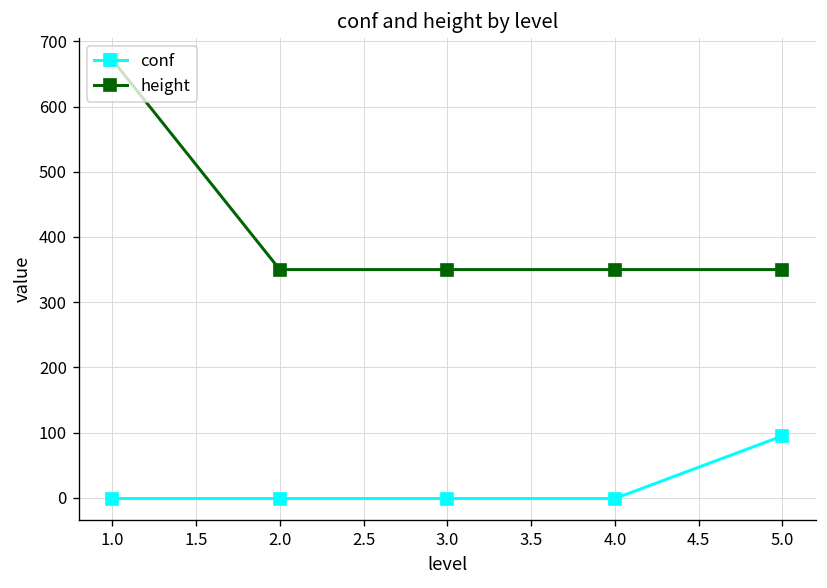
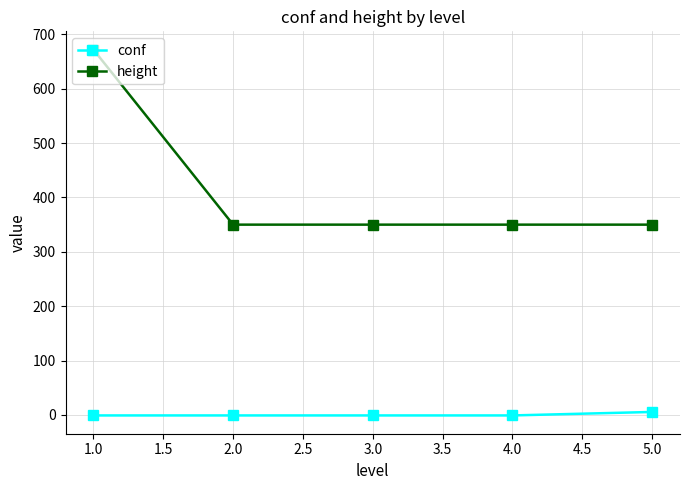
conf, 5.0: 100 -> 10
